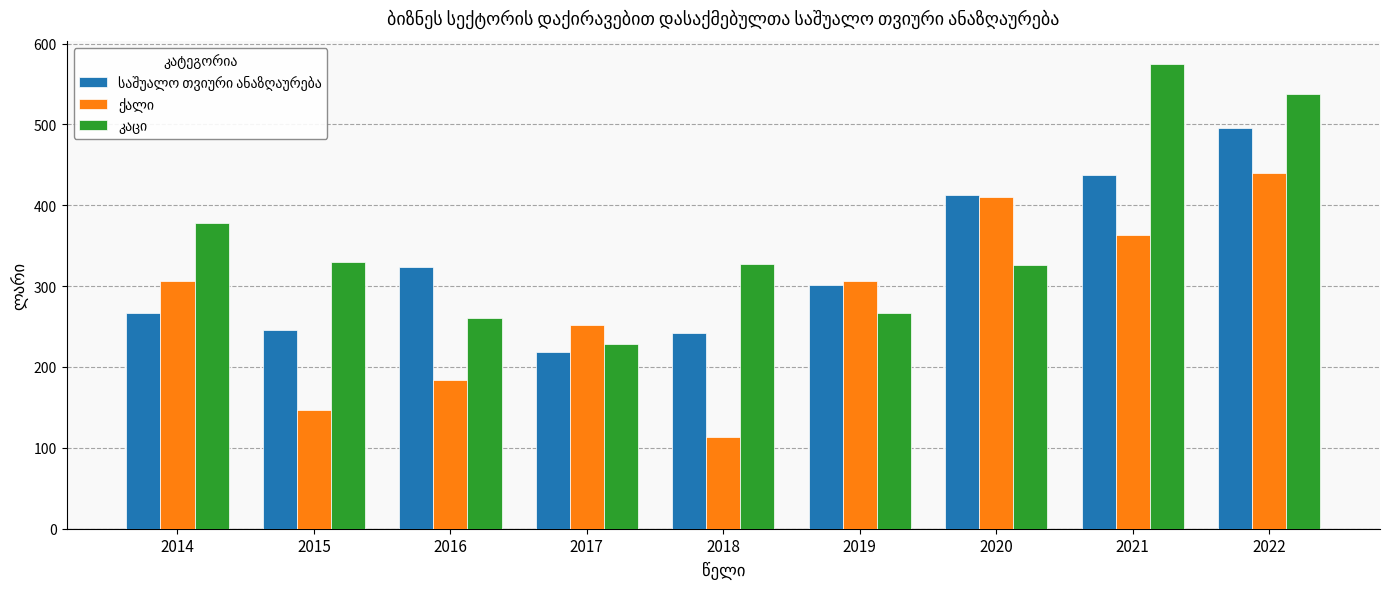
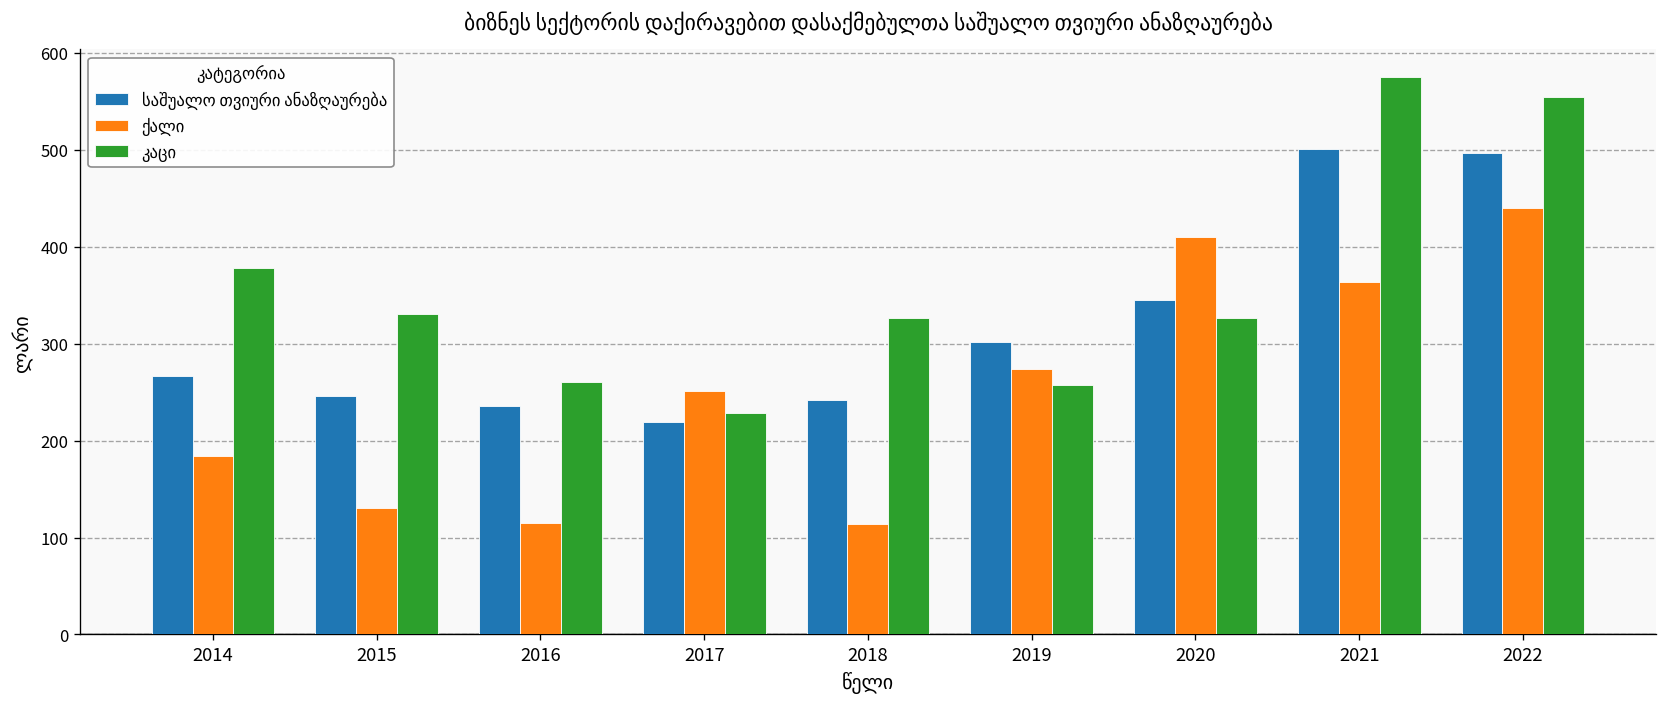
ქალი, 2014: 310 -> 180
ქალი, 2015: 150 -> 130
საშუალო თვიური ანაზღაურება, 2016: 320 -> 240
ქალი, 2016: 180 -> 110
ქალი, 2019: 310 -> 270
კაცი, 2019: 270 -> 260
საშუალო თვიური ანაზღაურება, 2020: 410 -> 350
საშუალო თვიური ანაზღაურება, 2021: 440 -> 500
კაცი, 2022: 540 -> 550
